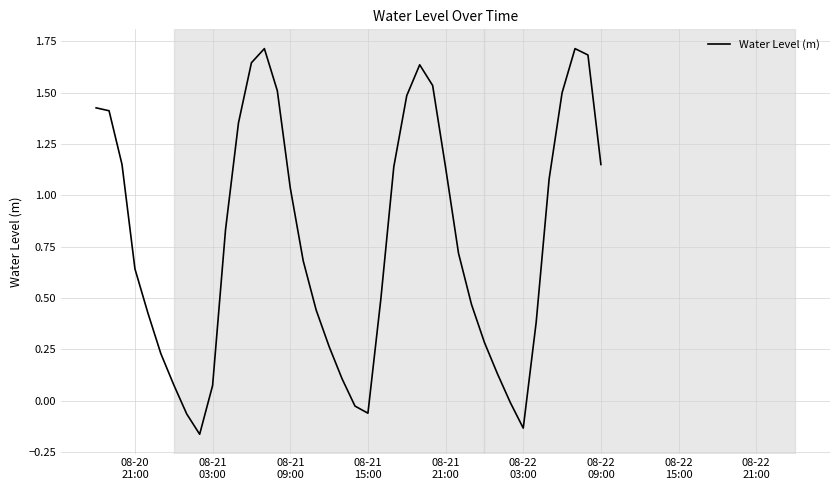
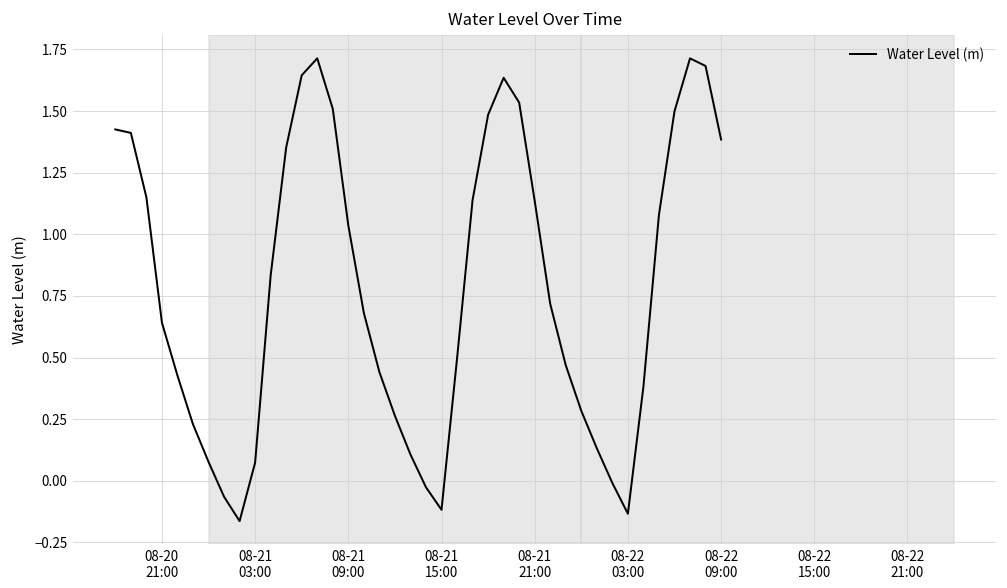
08-21 15:00: -0.06 -> -0.12
08-22 09:00: 1.15 -> 1.38
